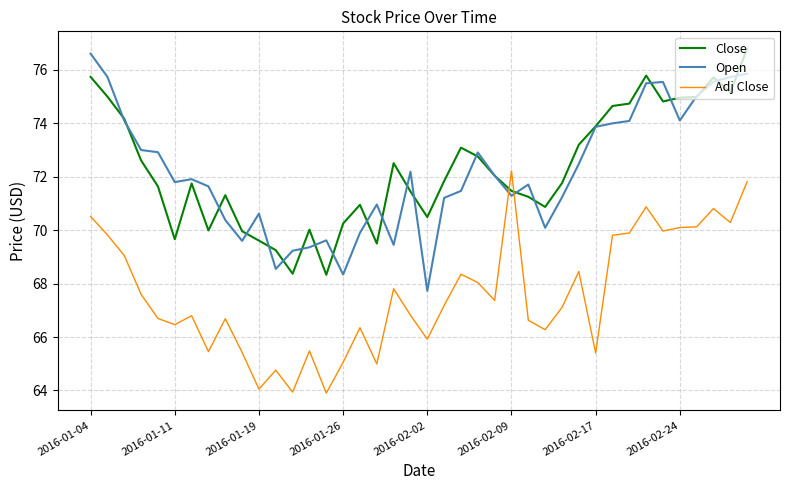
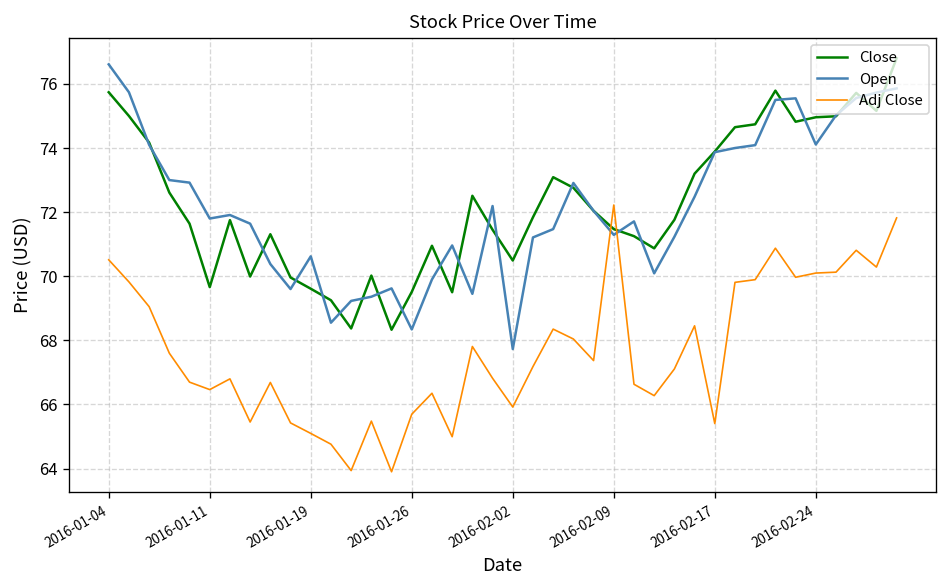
Adj Close, 2016-01-19: 64.1 -> 65.1
Close, 2016-01-26: 70.3 -> 69.5
Adj Close, 2016-01-26: 65.1 -> 65.7
